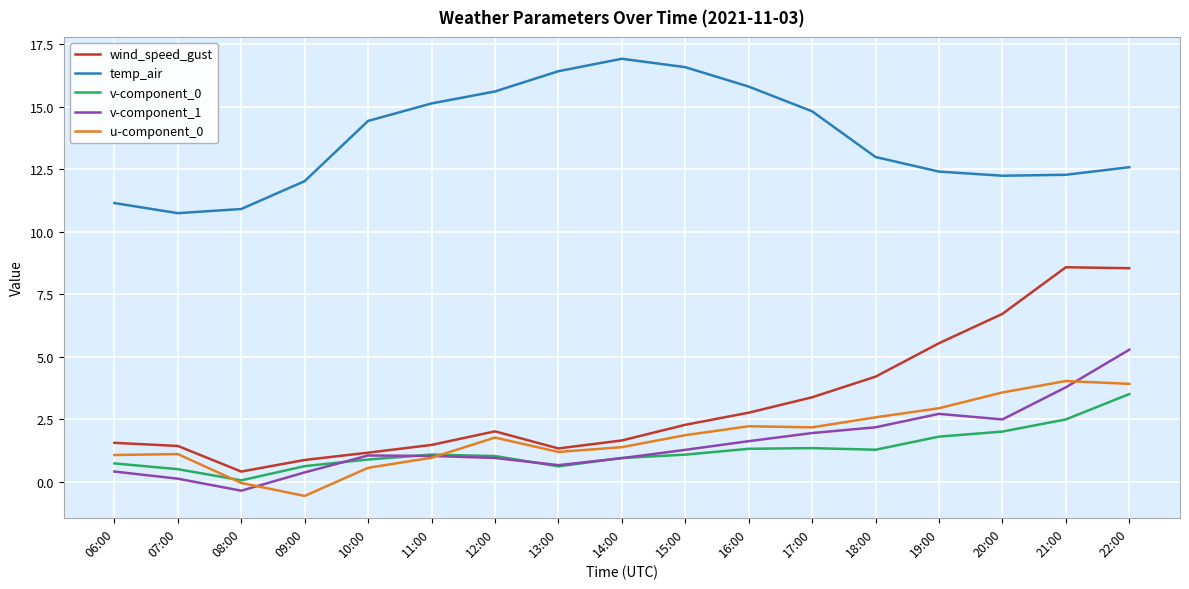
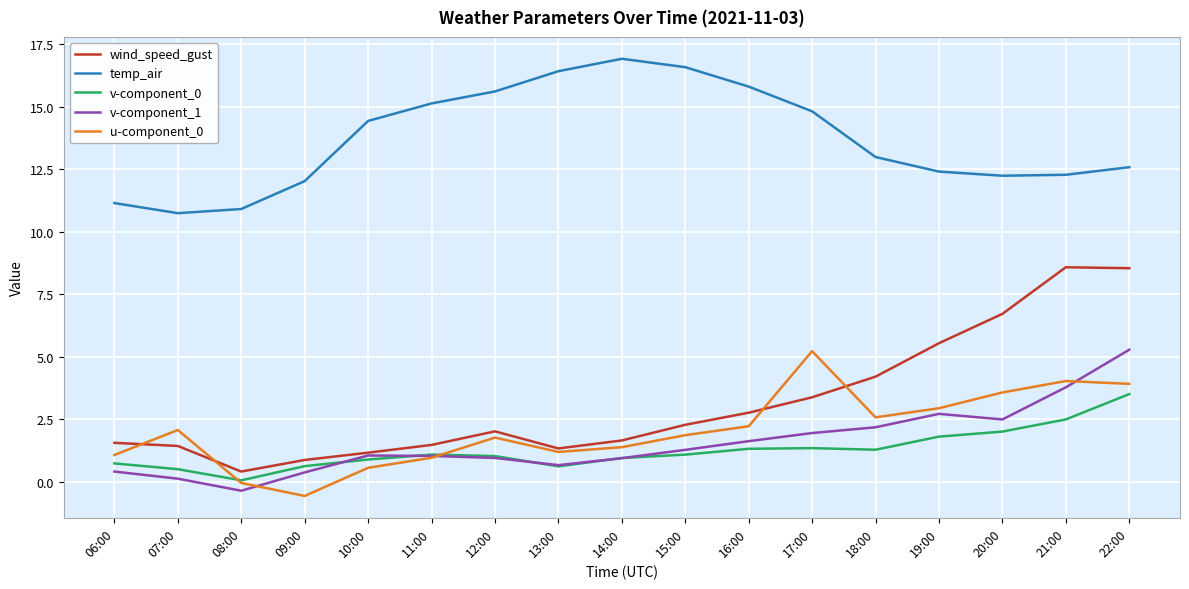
u-component_0, 07:00: 1.1 -> 2.1
u-component_0, 17:00: 2.2 -> 5.2
